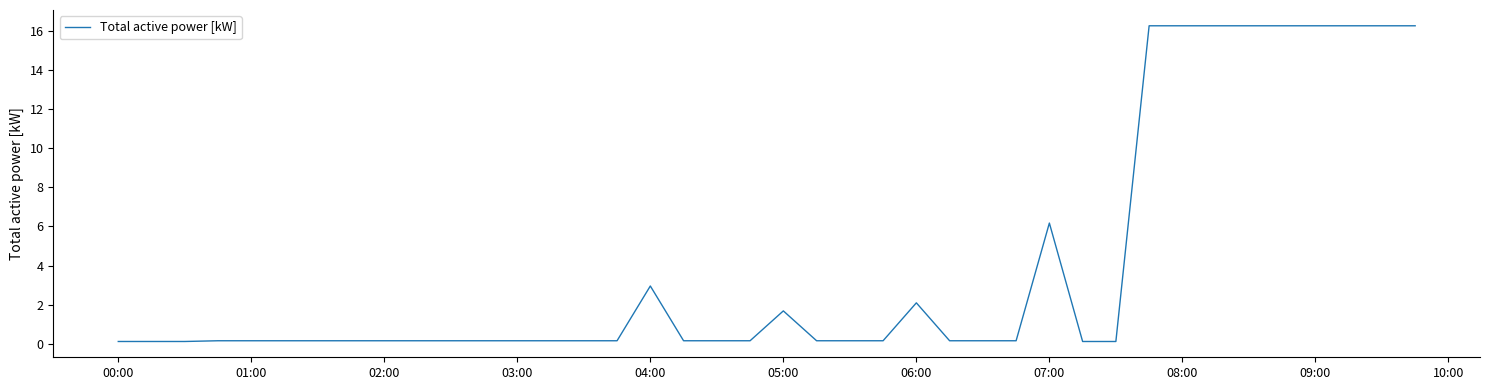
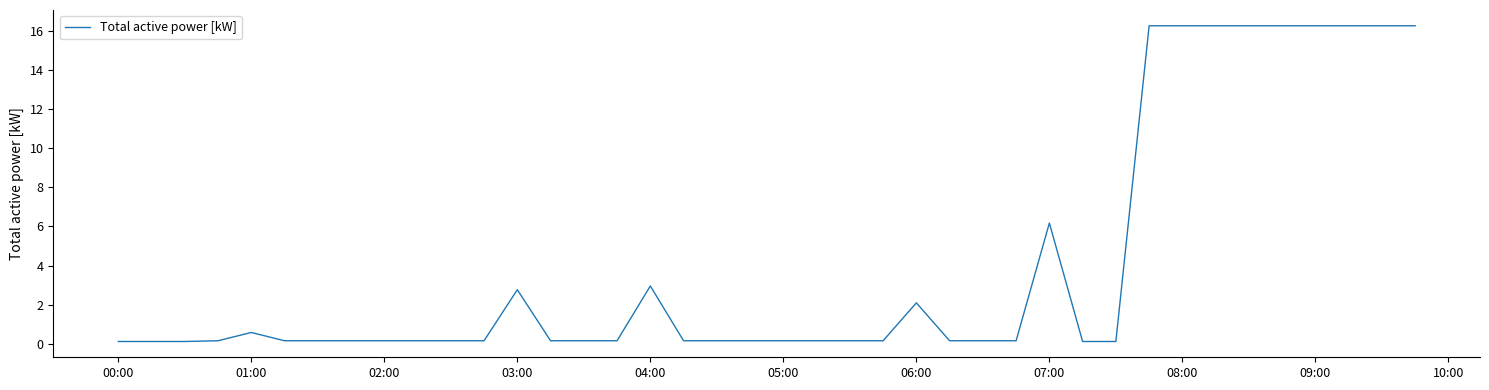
01:00: 0.2 -> 0.6
03:00: 0.2 -> 2.8
05:00: 1.7 -> 0.2
